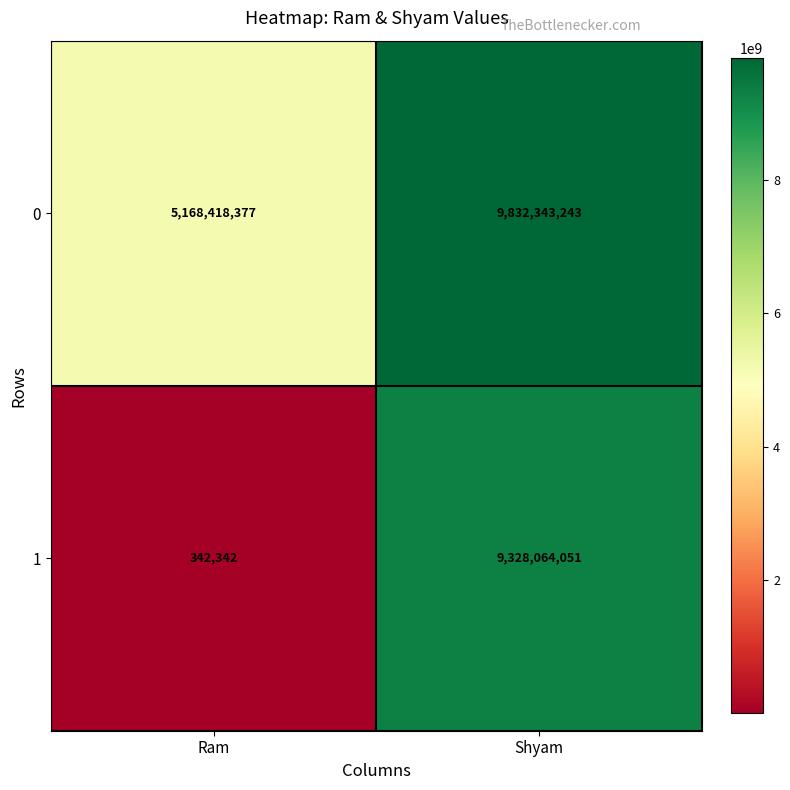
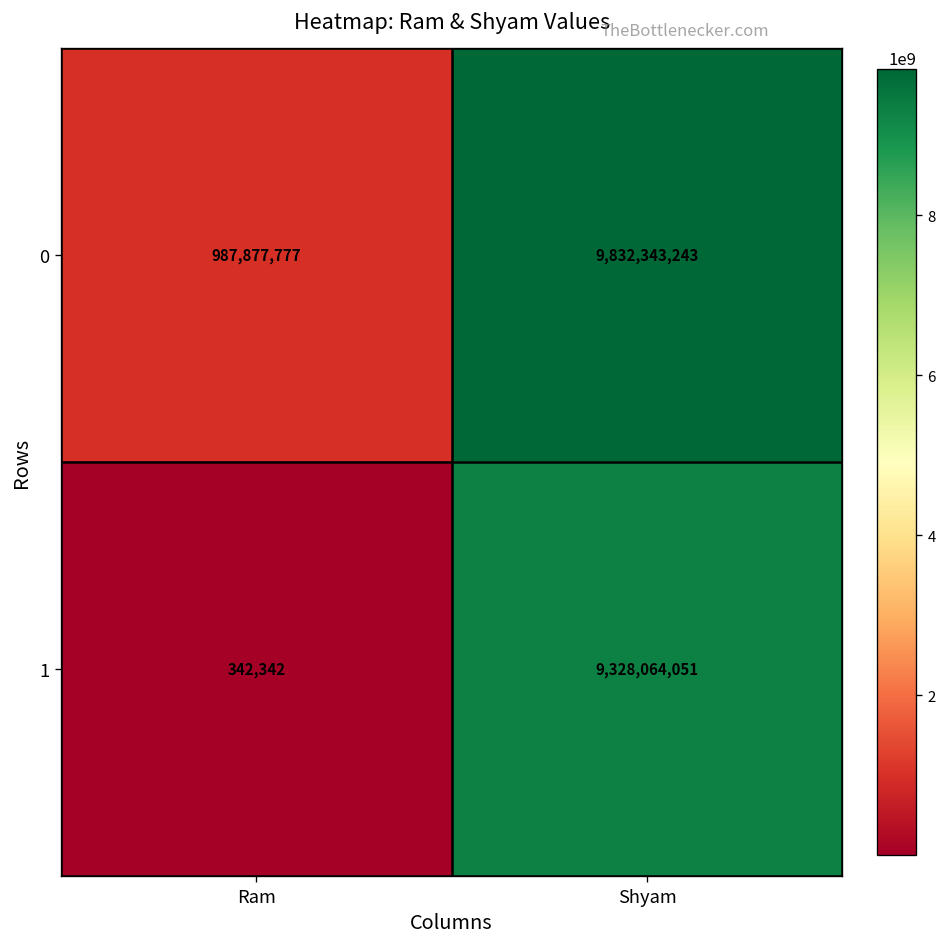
0, Ram: 5,168,418,377 -> 987,877,777
